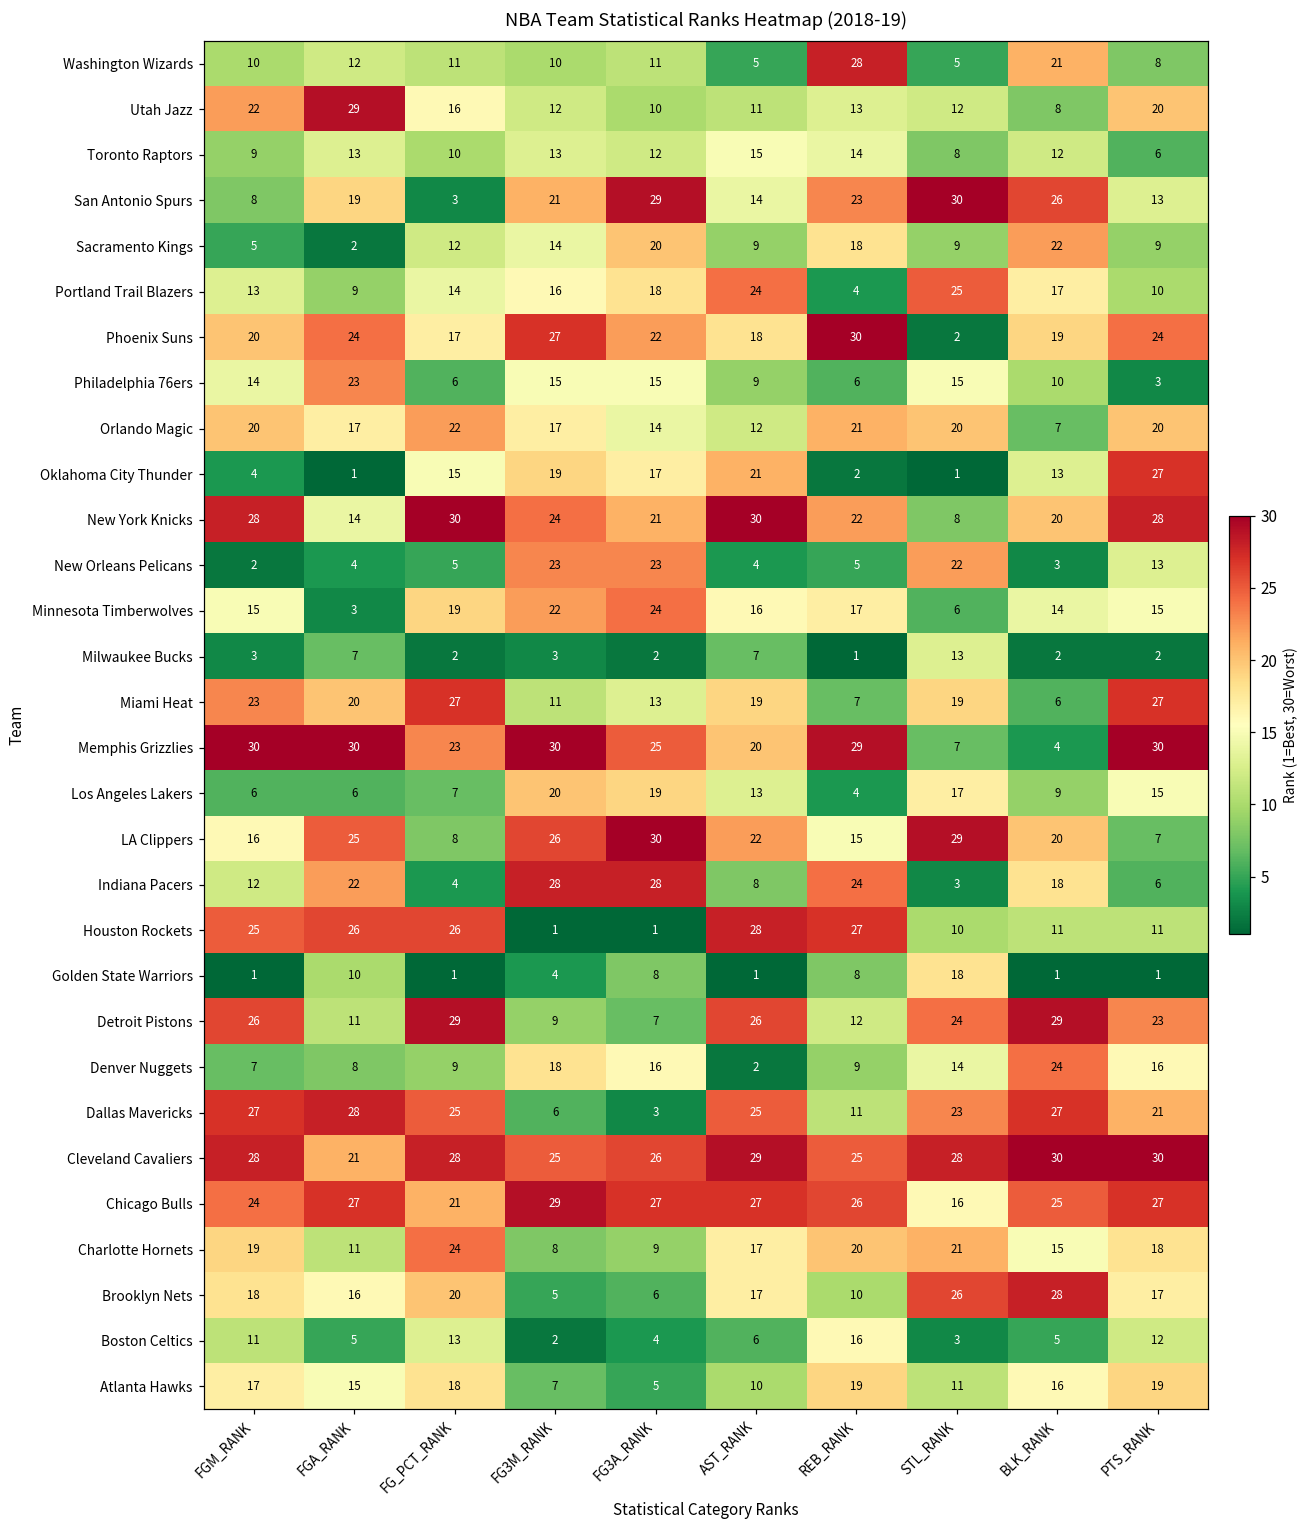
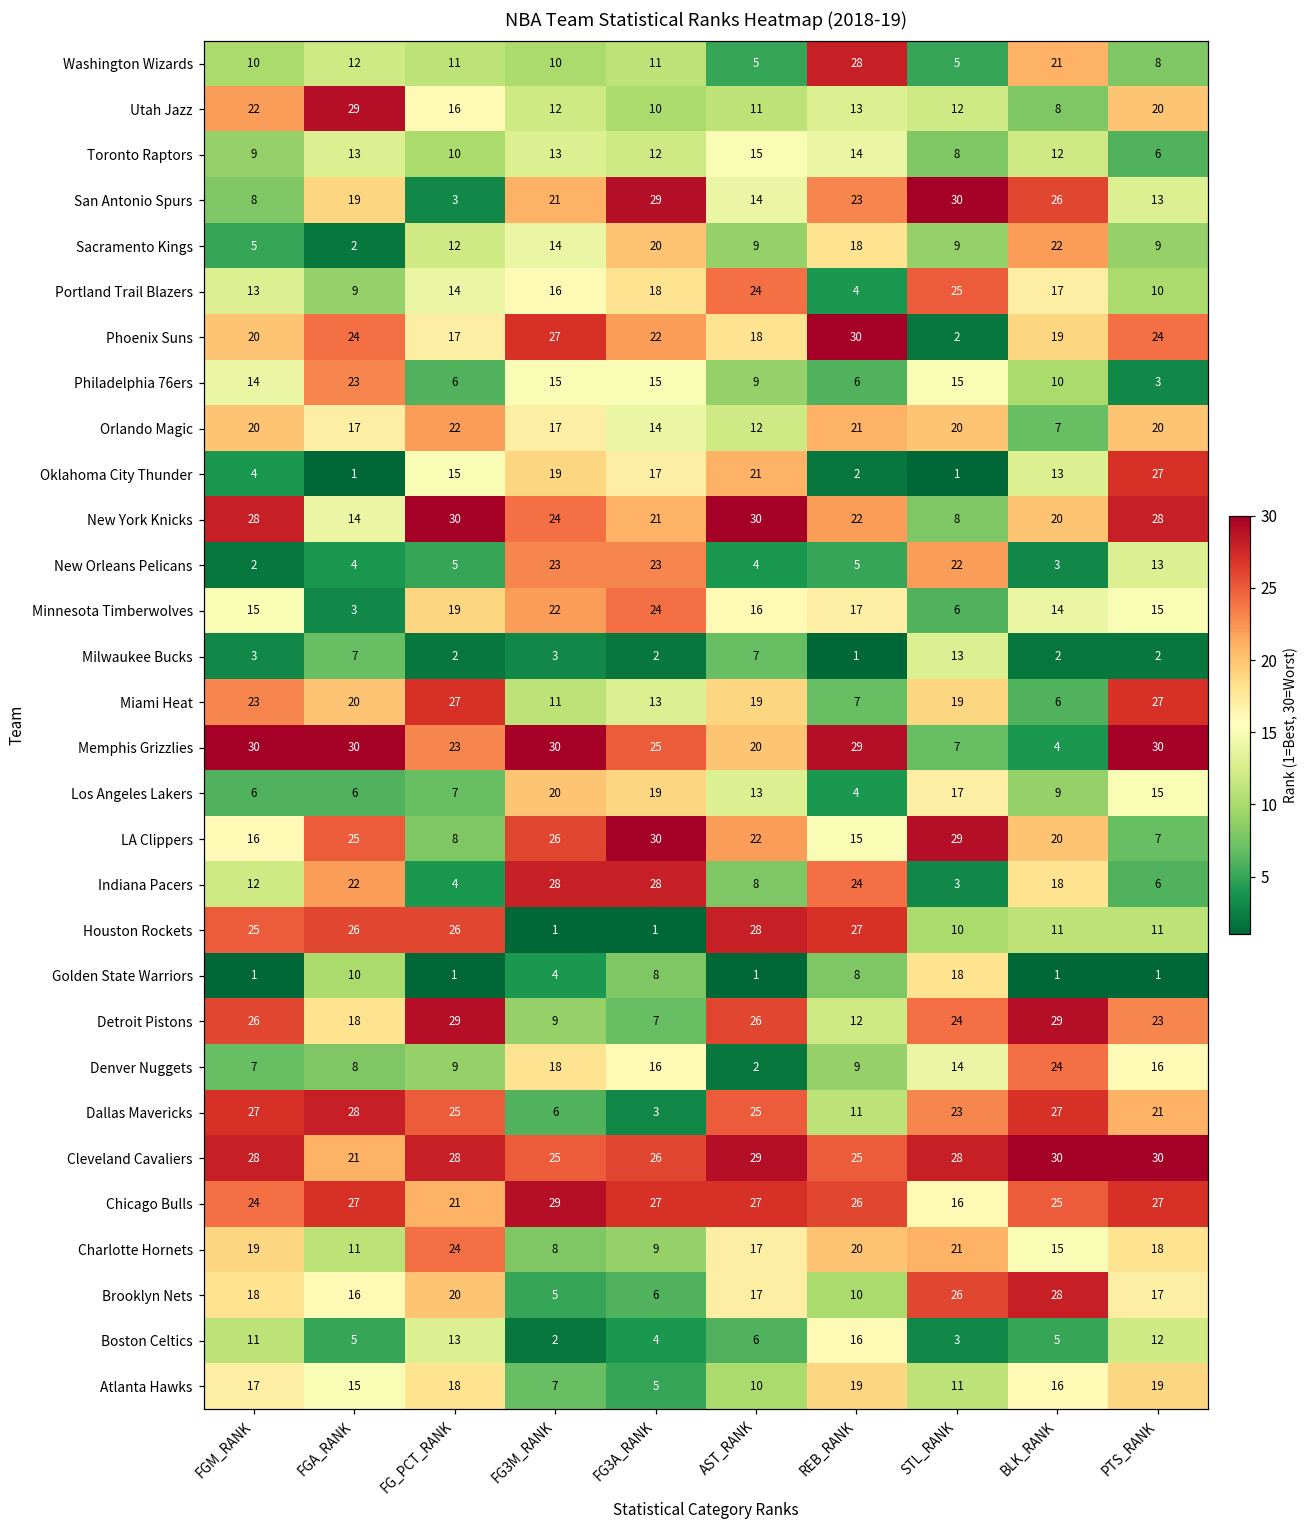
Detroit Pistons, FGA_RANK: 11 -> 18
